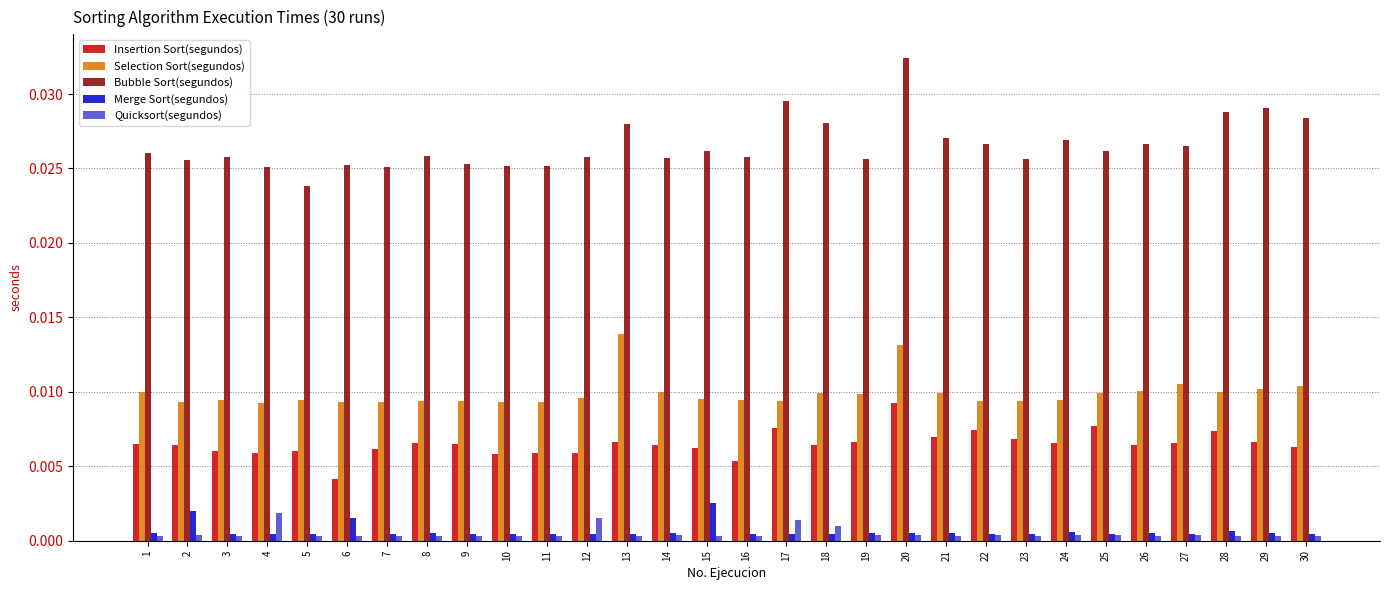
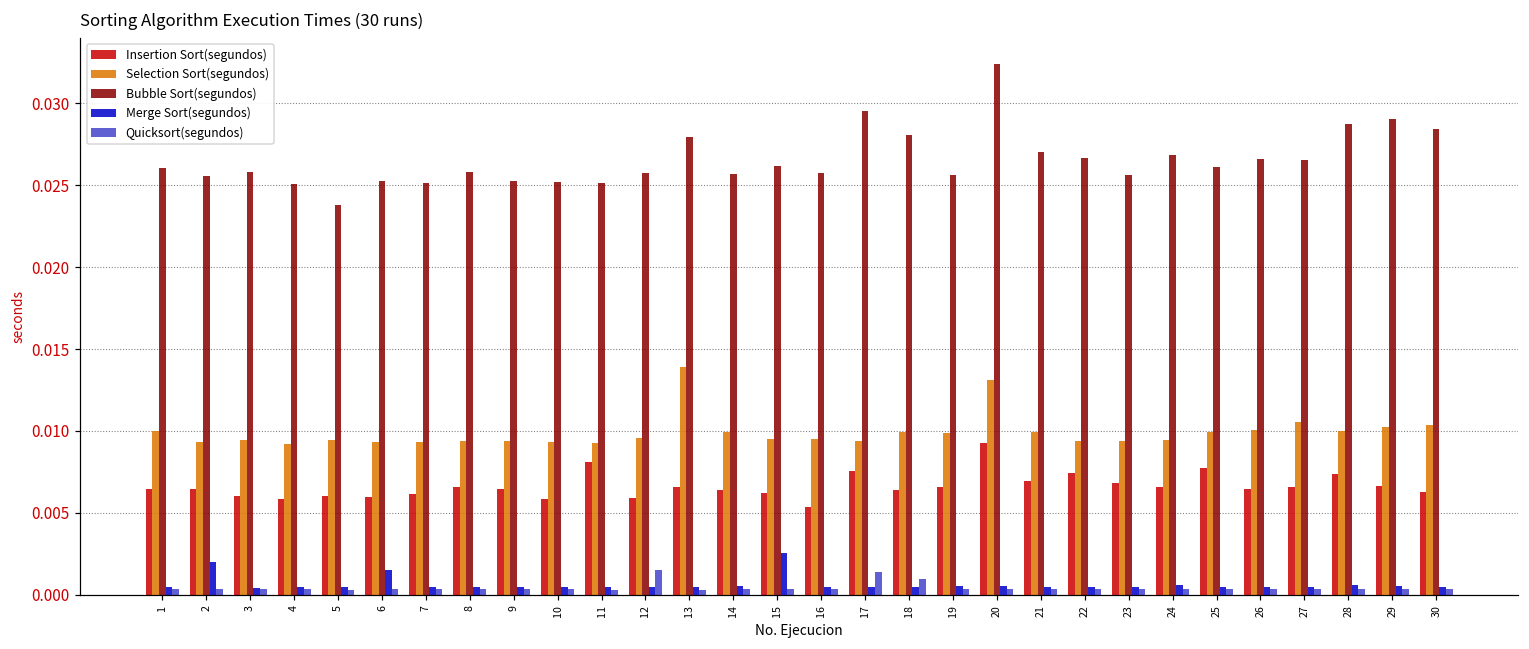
Quicksort(segundos), 4: 0.0018 -> 0.0003
Insertion Sort(segundos), 6: 0.0042 -> 0.0060
Insertion Sort(segundos), 11: 0.0059 -> 0.0081
